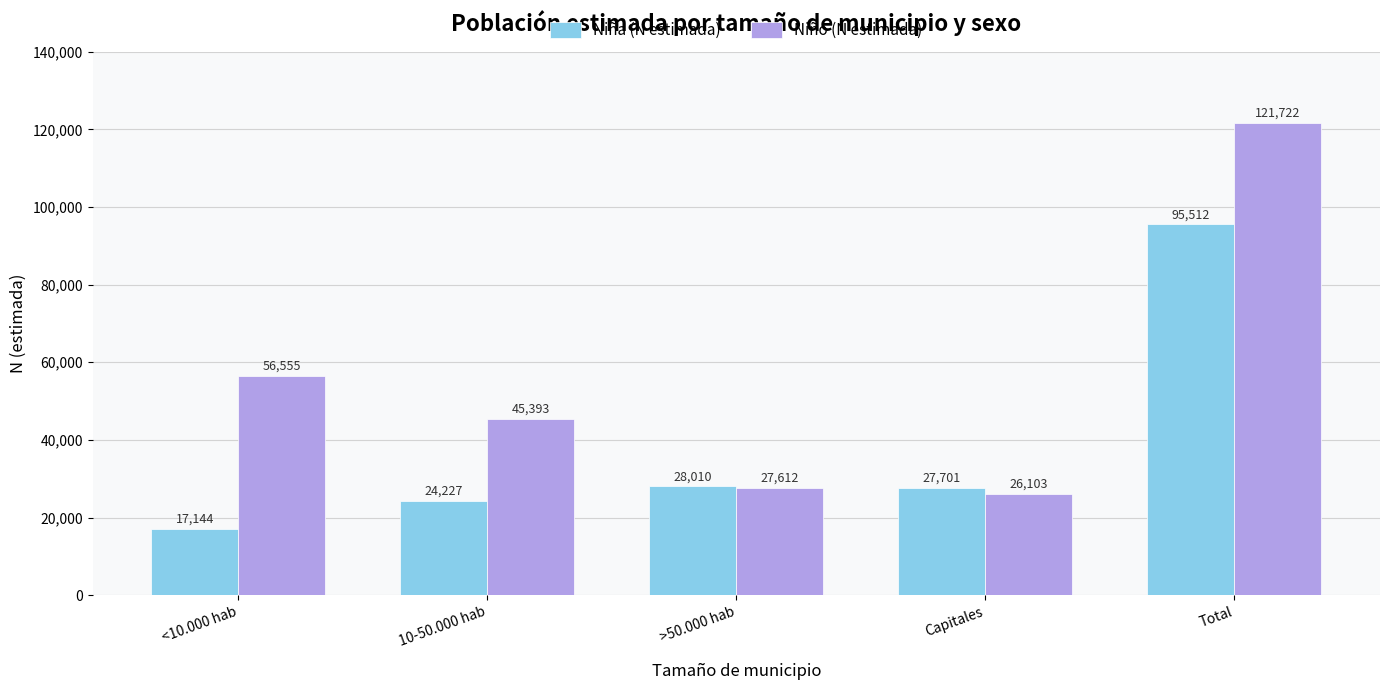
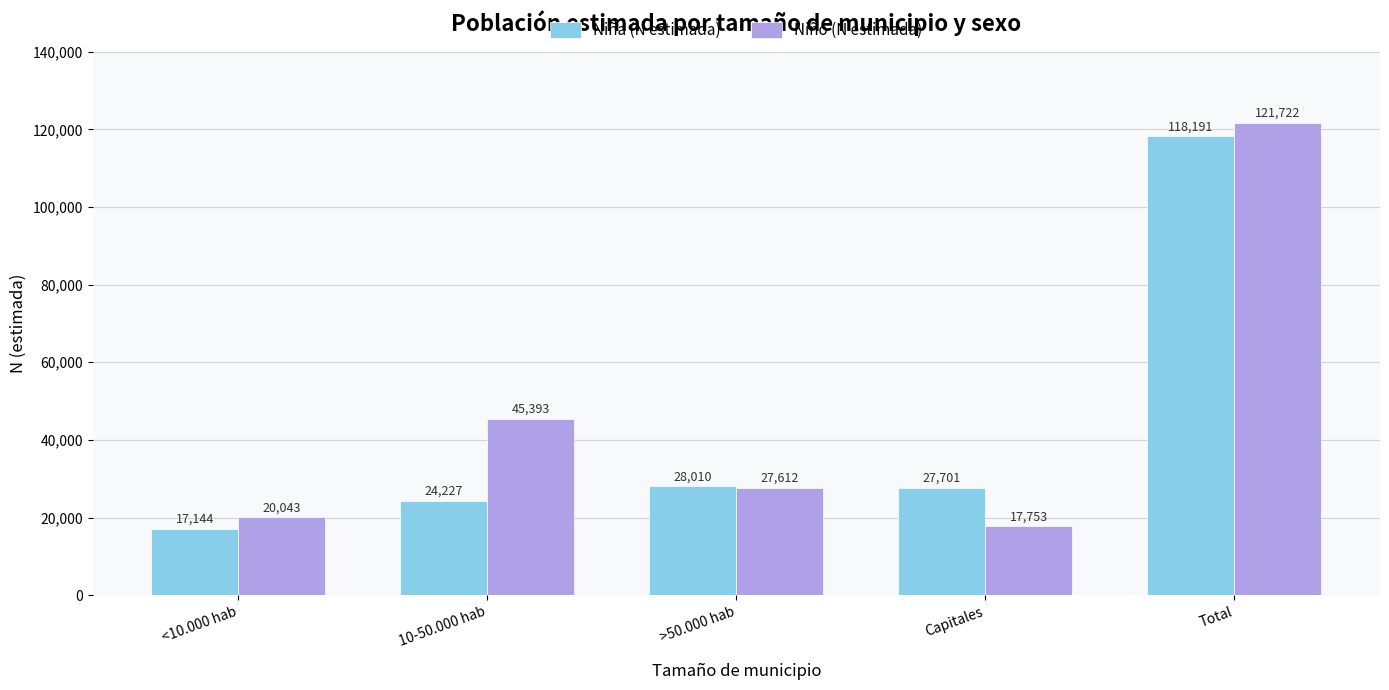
Niño (N estimada), <10.000 hab: 56,555 -> 20,043
Niño (N estimada), Capitales: 26,103 -> 17,753
Niña (N estimada), Total: 95,512 -> 118,191
